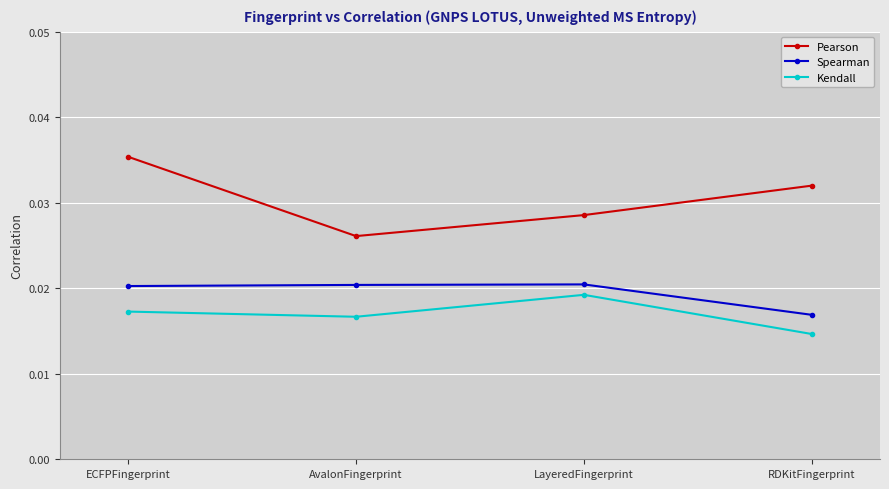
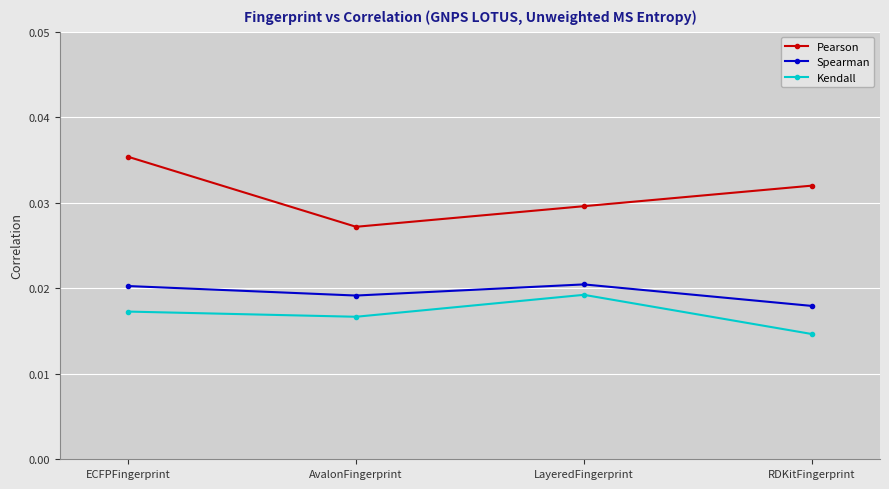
Pearson, AvalonFingerprint: 0.026 -> 0.027
Spearman, AvalonFingerprint: 0.020 -> 0.019
Pearson, LayeredFingerprint: 0.029 -> 0.030
Spearman, RDKitFingerprint: 0.017 -> 0.018
